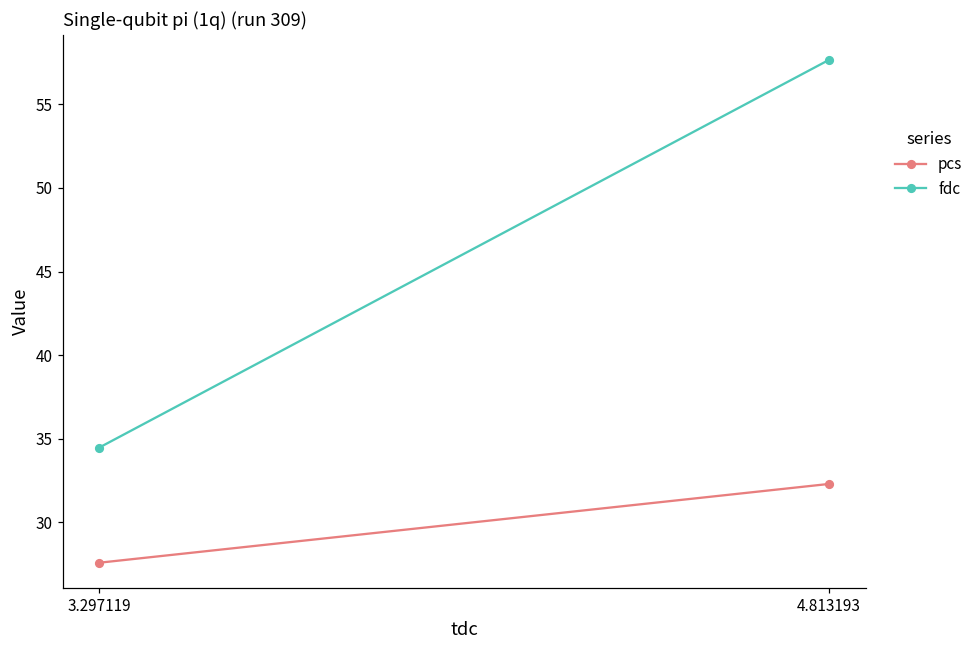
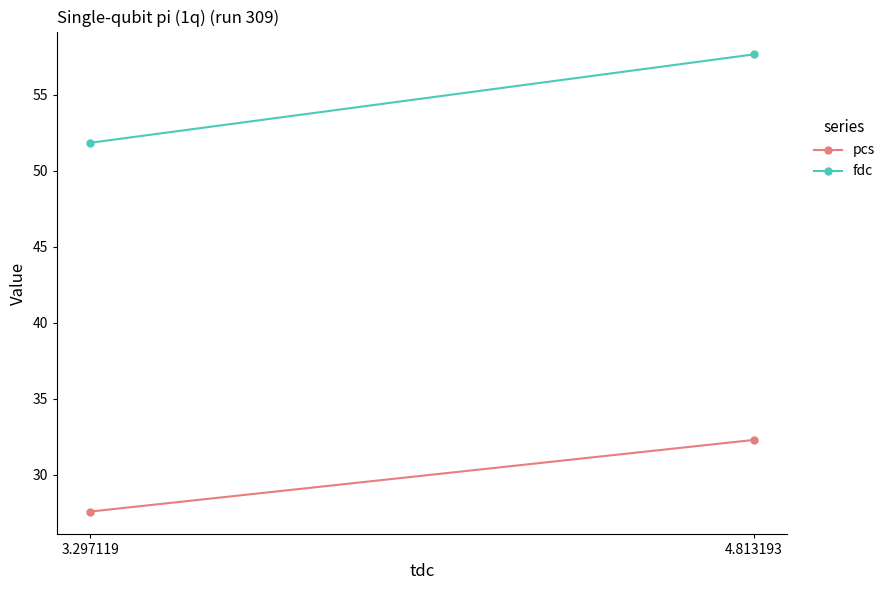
fdc, 3.297119: 34.5 -> 51.8
